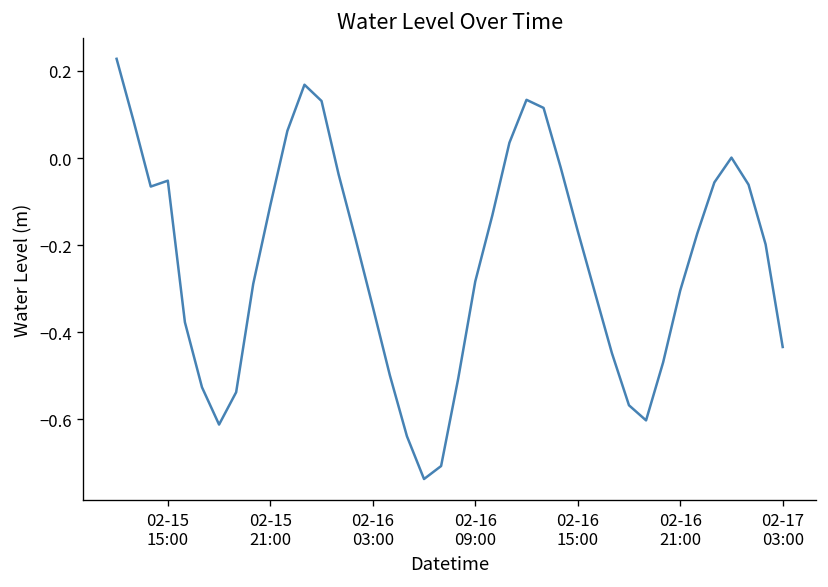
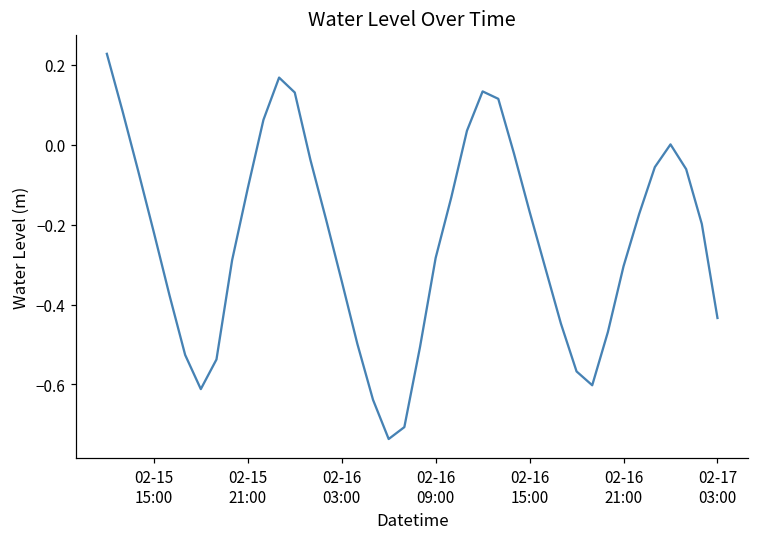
02-15 15:00: -0.05 -> -0.22
